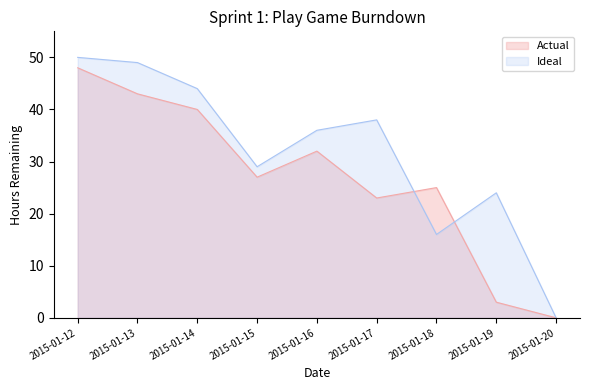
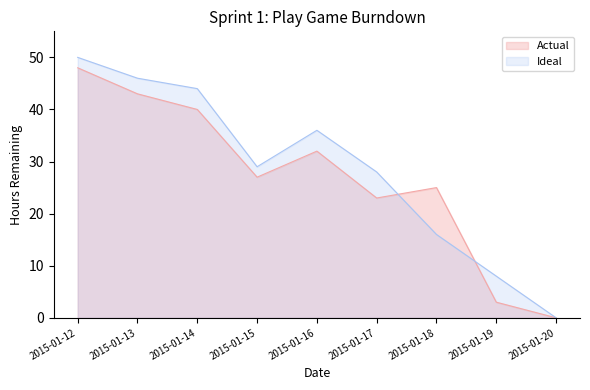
Ideal, 2015-01-13: 49 -> 46
Ideal, 2015-01-17: 38 -> 28
Ideal, 2015-01-19: 24 -> 8
